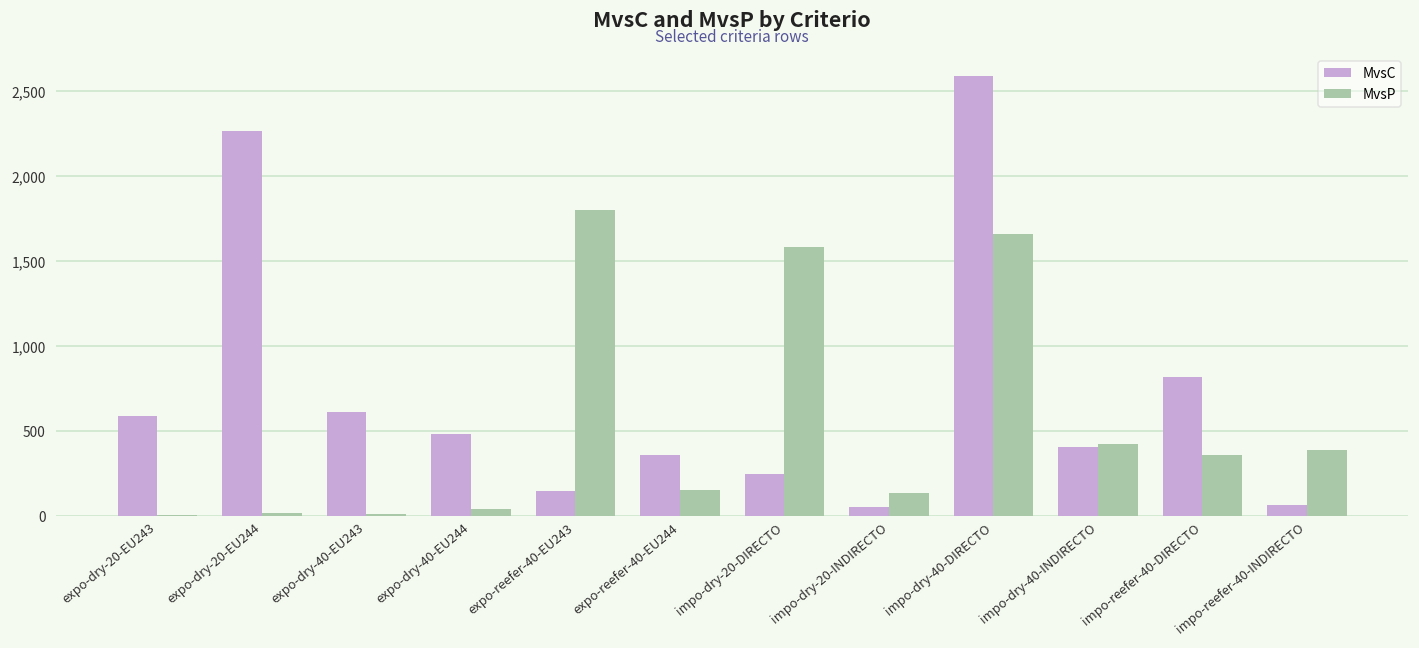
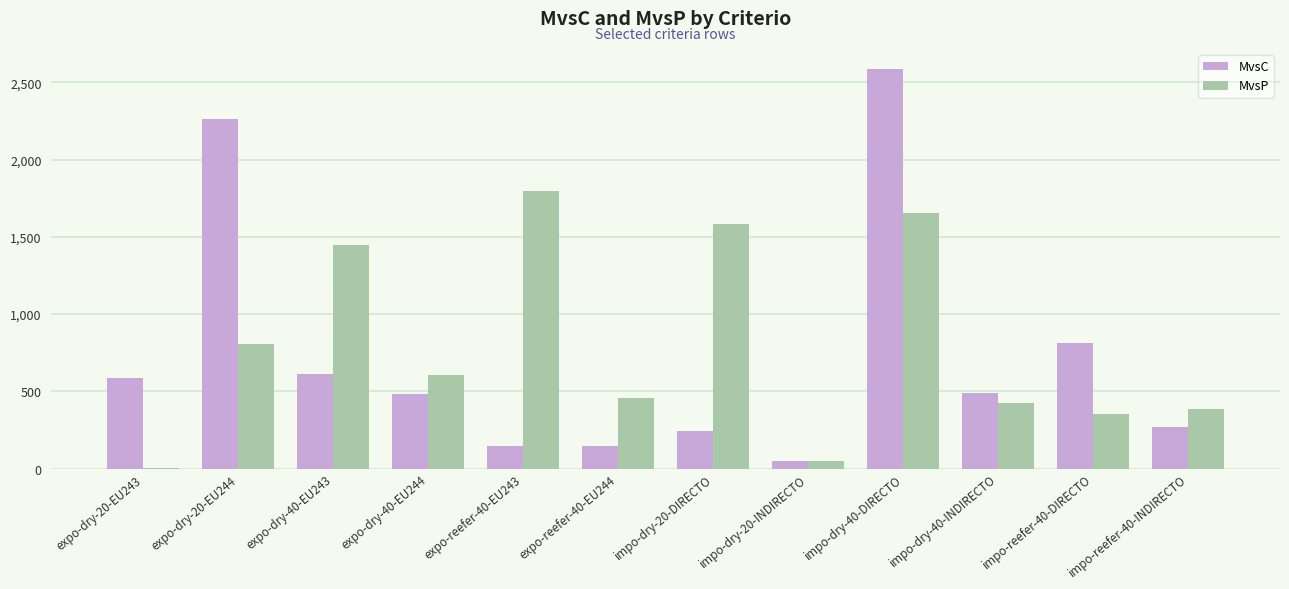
MvsP, expo-dry-20-EU244: 20 -> 810
MvsP, expo-dry-40-EU243: 10 -> 1,450
MvsP, expo-dry-40-EU244: 40 -> 600
MvsC, expo-reefer-40-EU244: 350 -> 150
MvsP, expo-reefer-40-EU244: 150 -> 460
MvsP, impo-dry-20-INDIRECTO: 130 -> 50
MvsC, impo-dry-40-INDIRECTO: 400 -> 490
MvsC, impo-reefer-40-INDIRECTO: 60 -> 270
